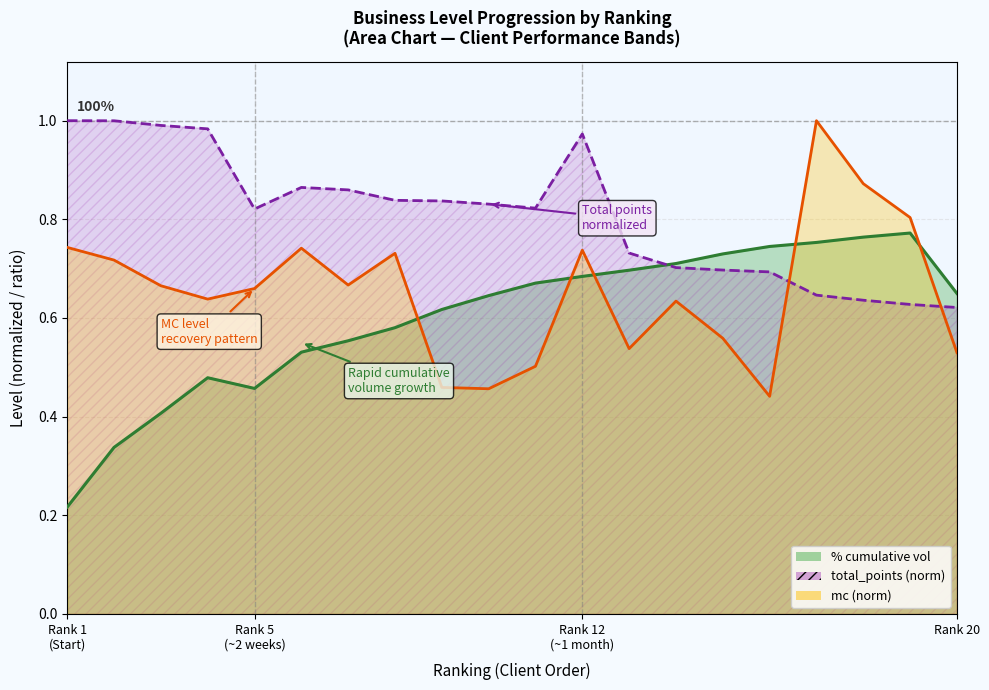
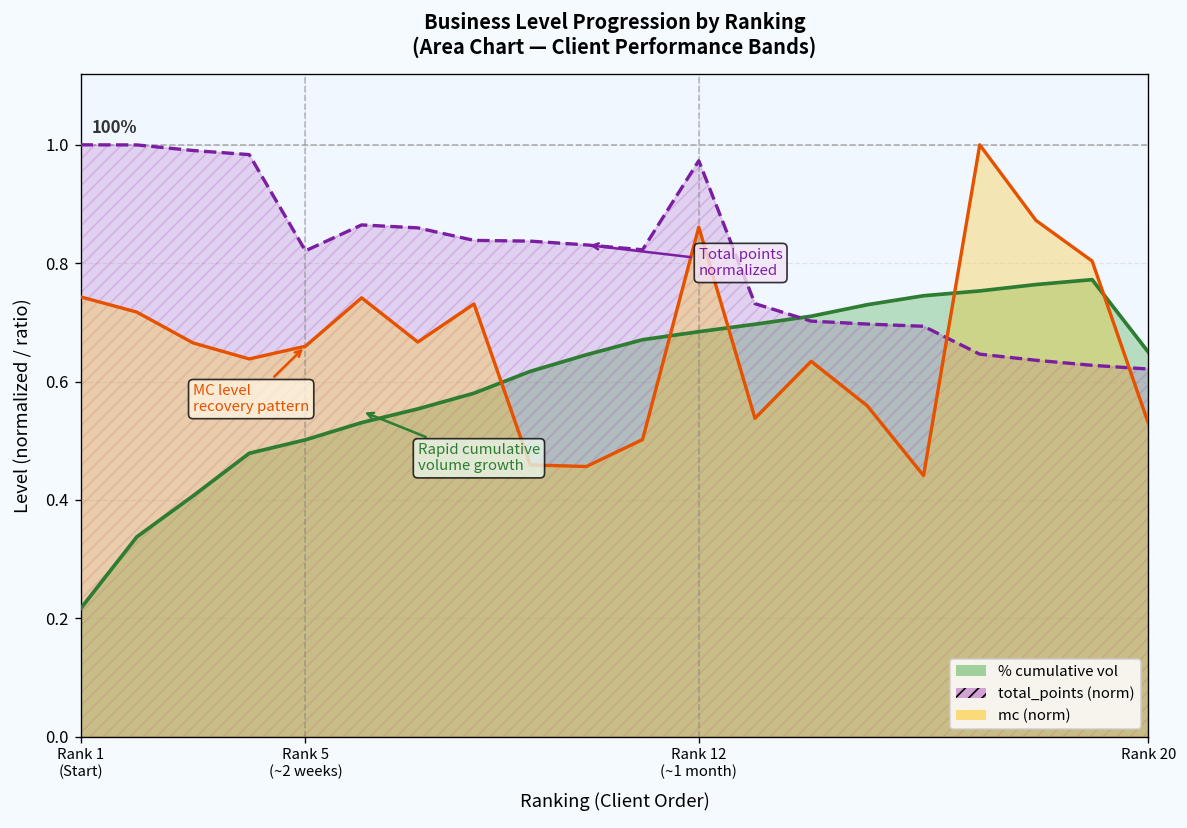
% cumulative vol, Rank 5 (~2 weeks): 0.46 -> 0.50
mc (norm), Rank 12 (~1 month): 0.74 -> 0.86
